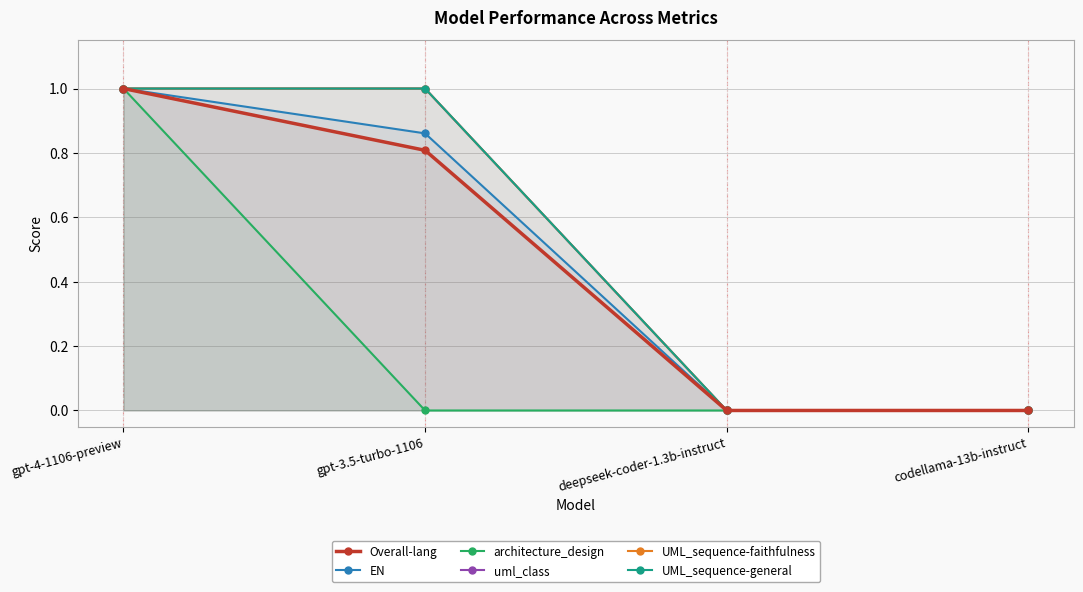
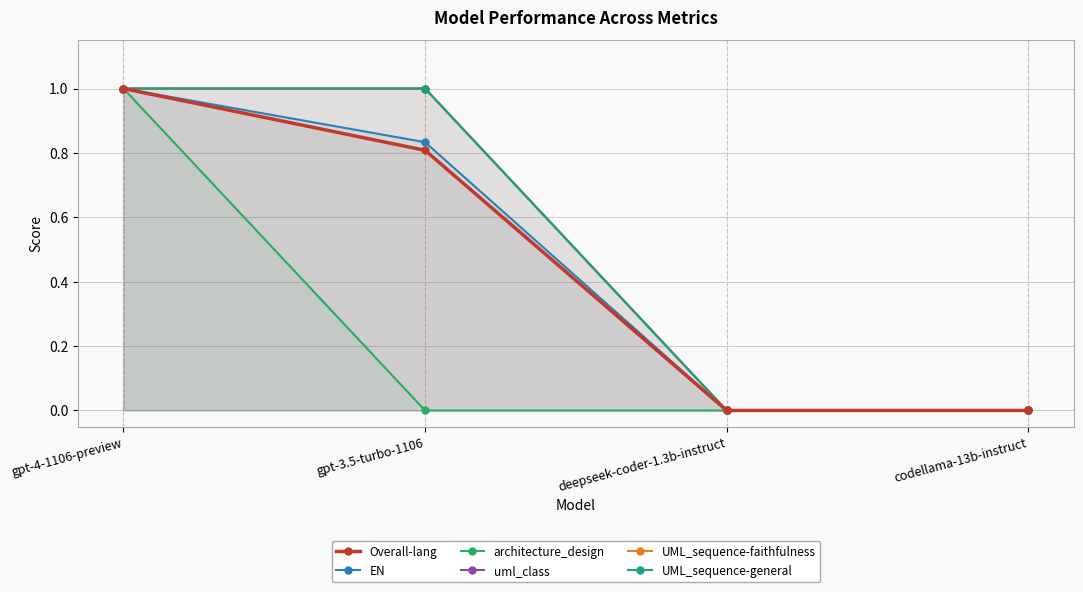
EN, gpt-3.5-turbo-1106: 0.86 -> 0.83
